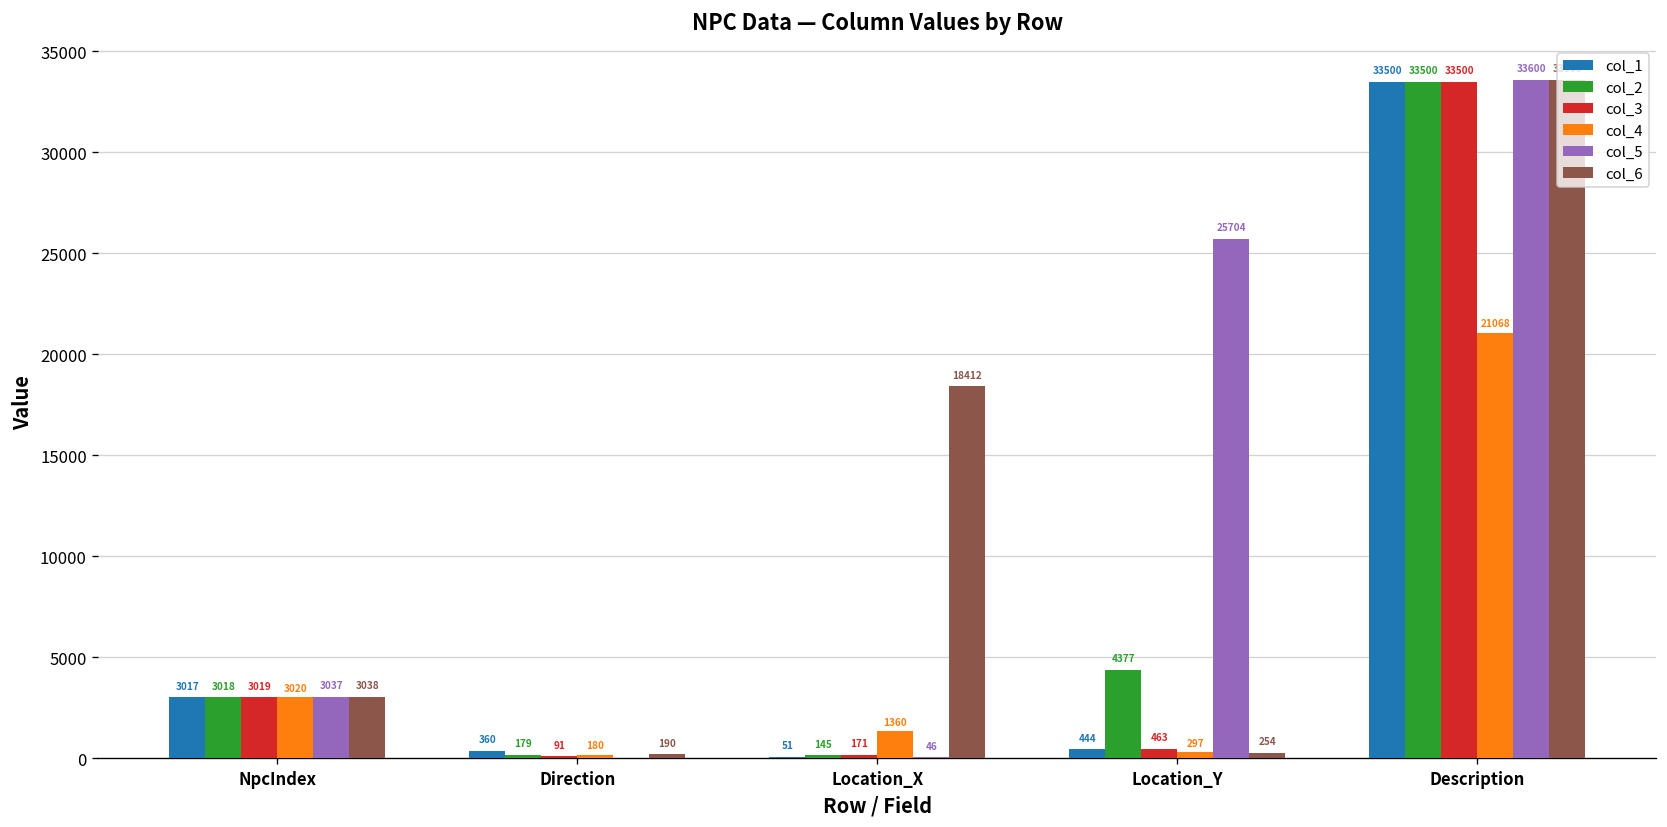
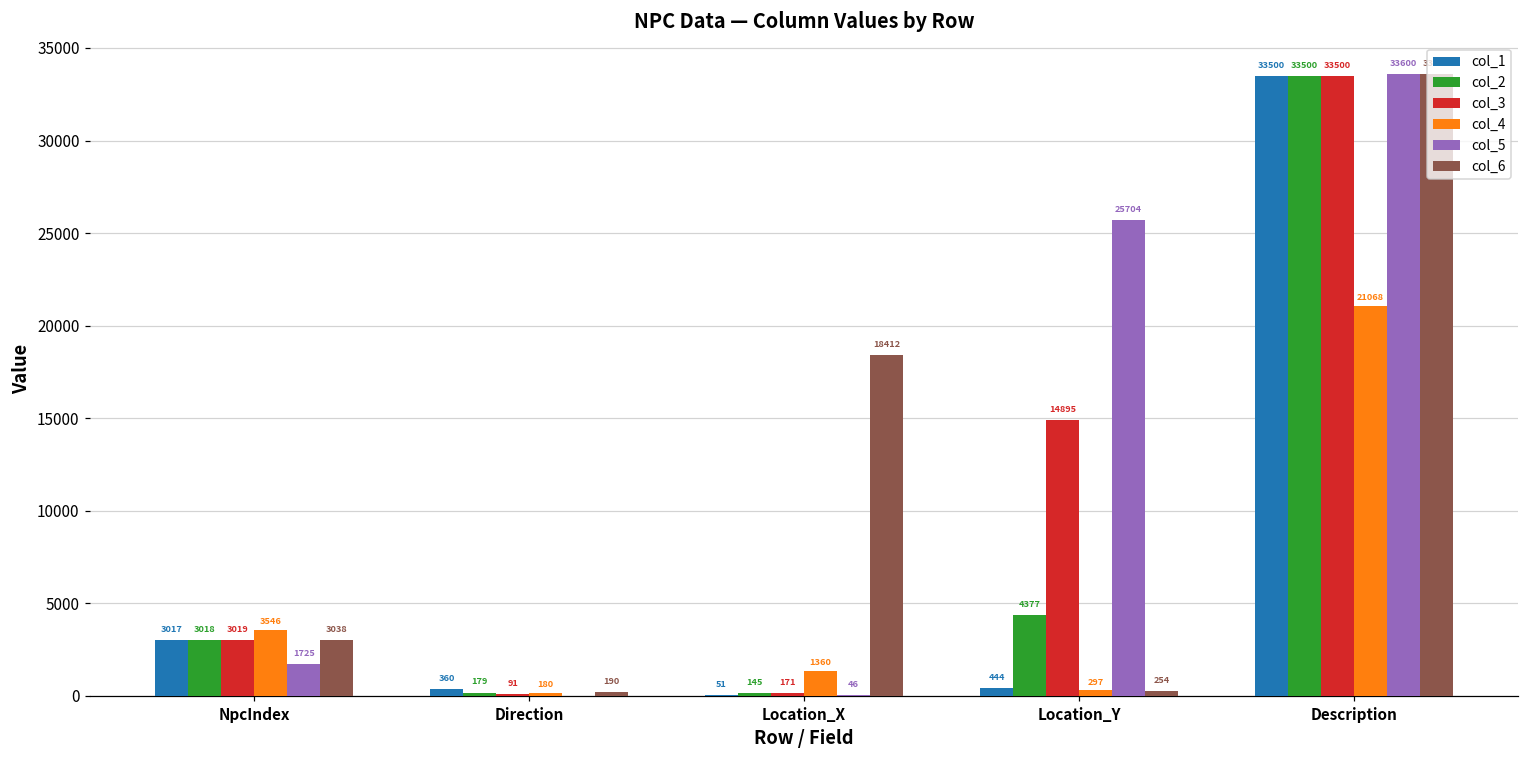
col_4, NpcIndex: 3020 -> 3546
col_5, NpcIndex: 3037 -> 1725
col_3, Location_Y: 463 -> 14895
